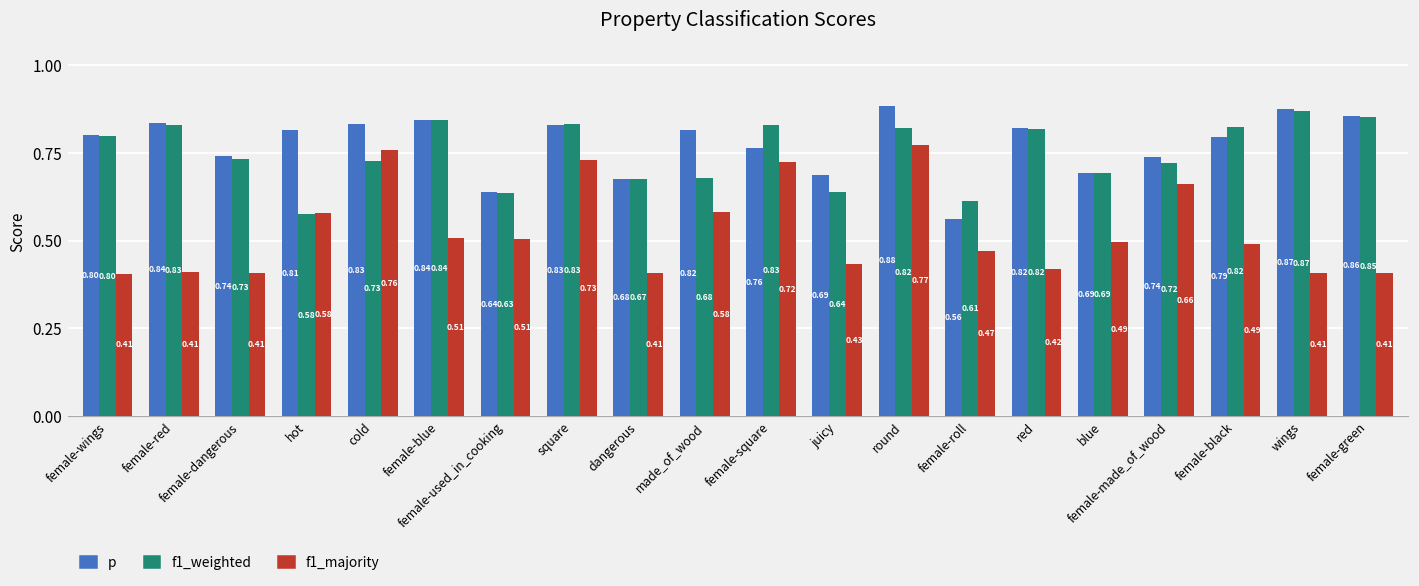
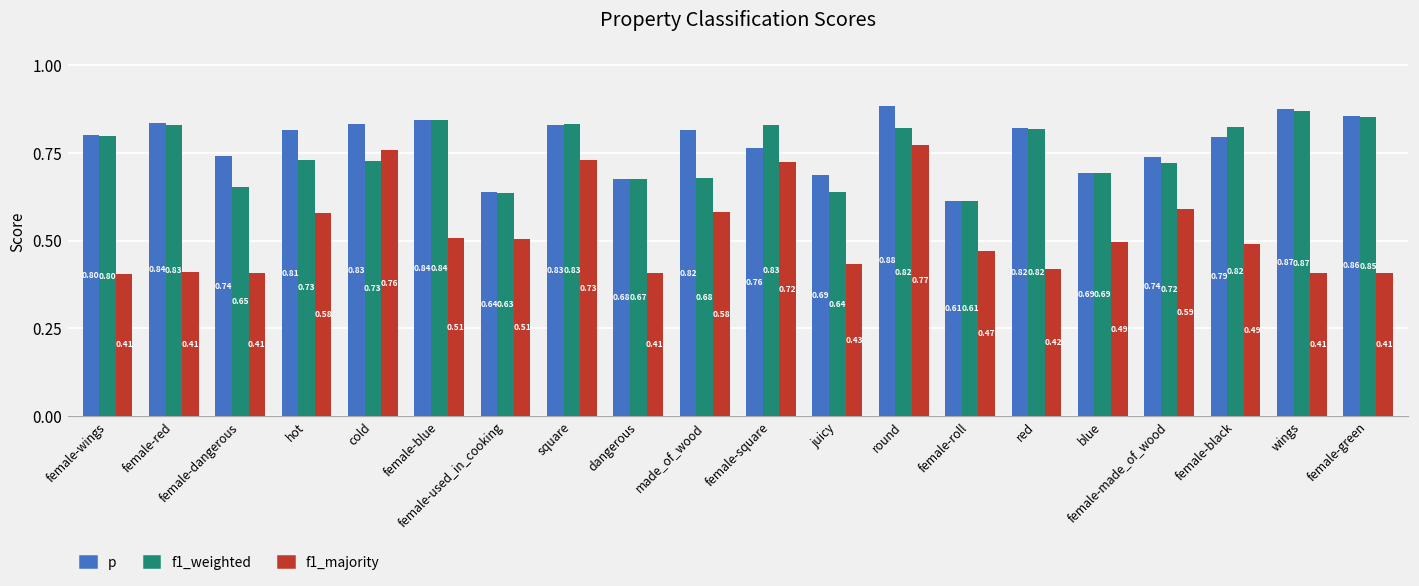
f1_weighted, female-dangerous: 0.73 -> 0.65
f1_weighted, hot: 0.58 -> 0.73
p, female-roll: 0.56 -> 0.61
f1_majority, female-made_of_wood: 0.66 -> 0.59
